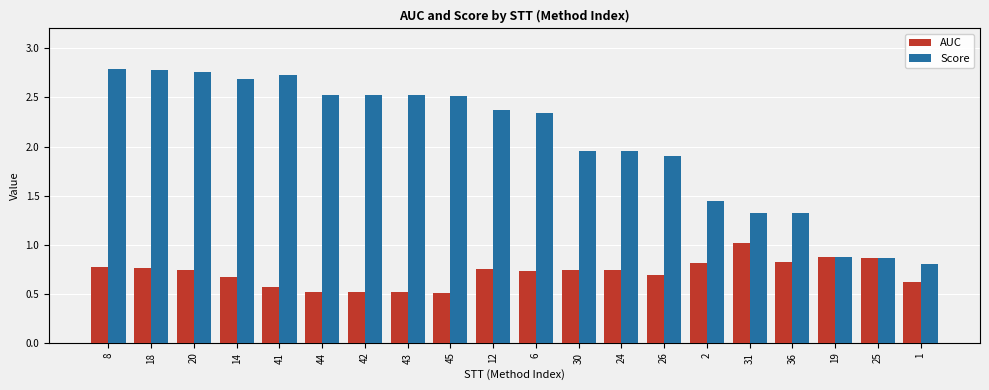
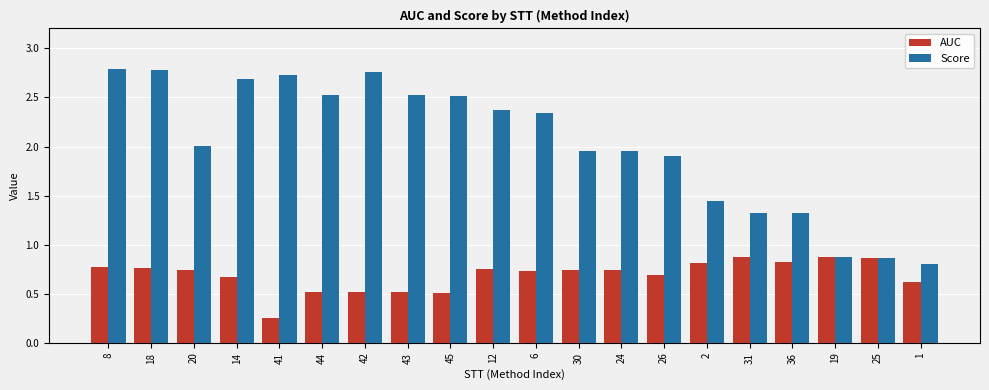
Score, 20: 2.8 -> 2.0
AUC, 41: 0.6 -> 0.3
Score, 42: 2.5 -> 2.8
AUC, 31: 1.0 -> 0.9
